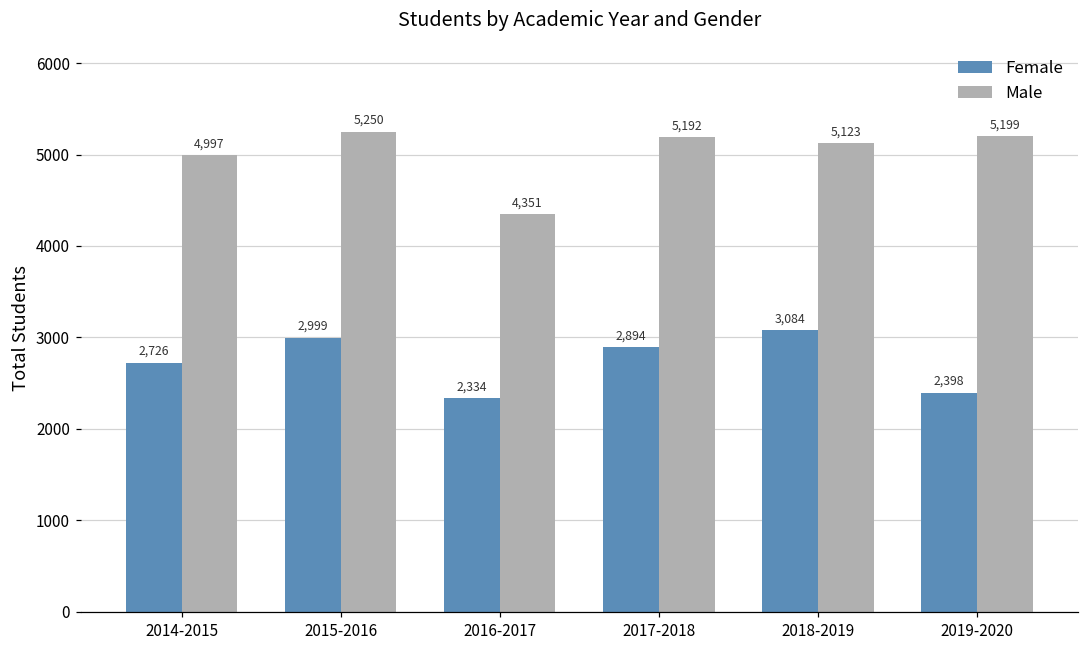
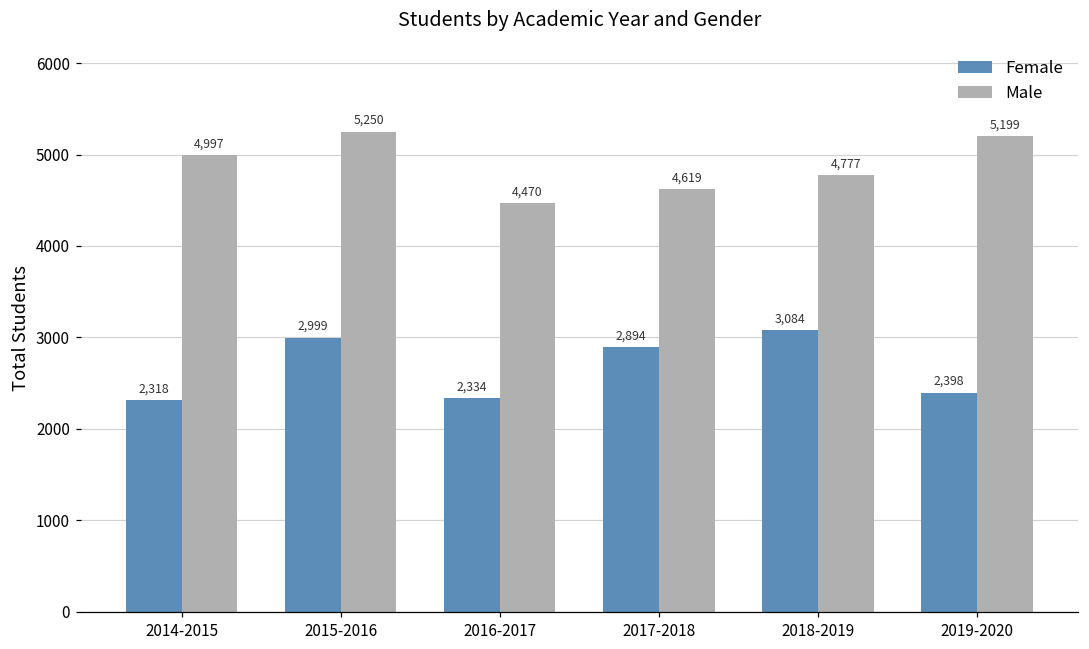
Female, 2014-2015: 2,726 -> 2,318
Male, 2016-2017: 4,351 -> 4,470
Male, 2017-2018: 5,192 -> 4,619
Male, 2018-2019: 5,123 -> 4,777
